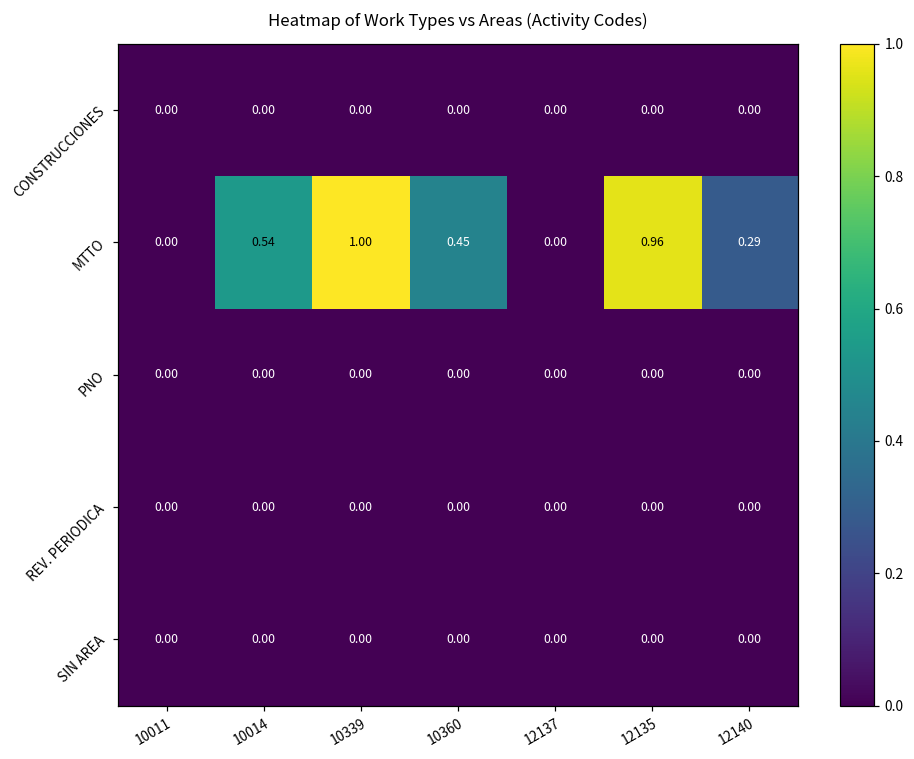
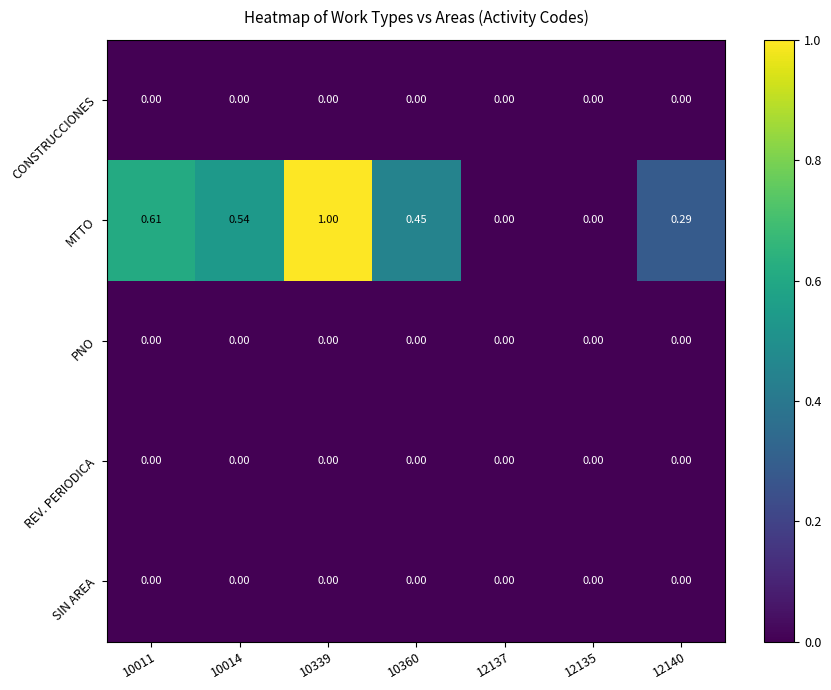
MTTO, 10011: 0.00 -> 0.61
MTTO, 12135: 0.96 -> 0.00
